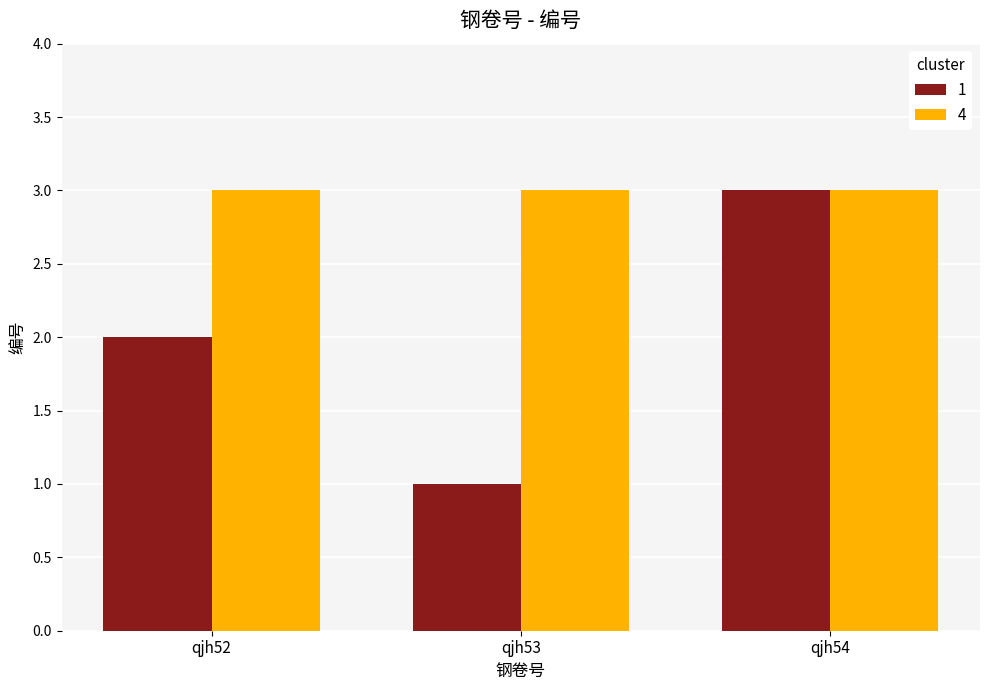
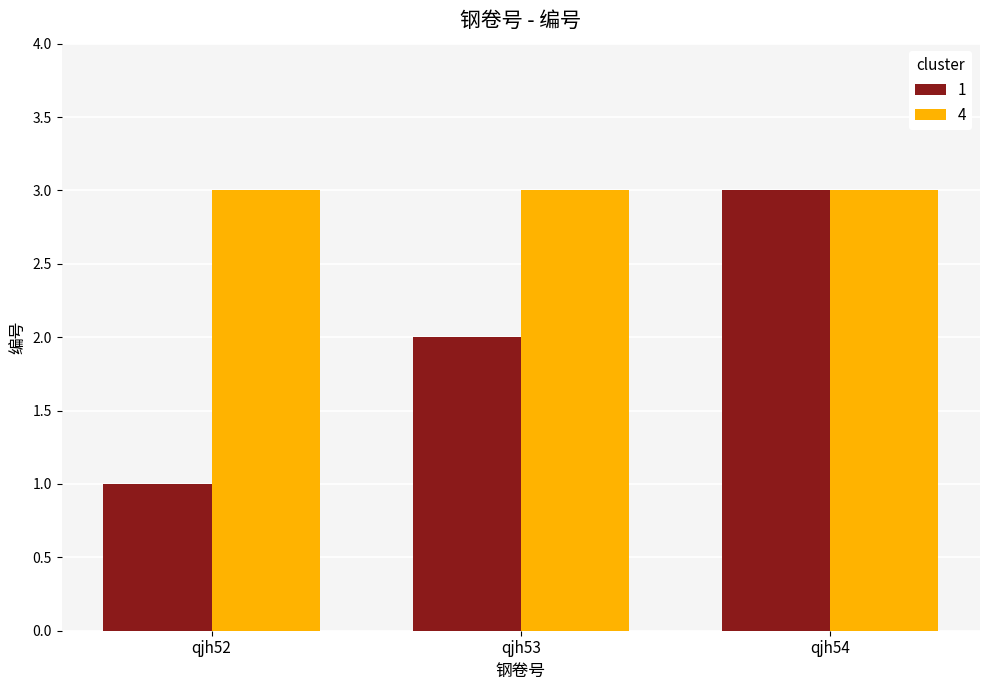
1, qjh52: 2 -> 1
1, qjh53: 1 -> 2
